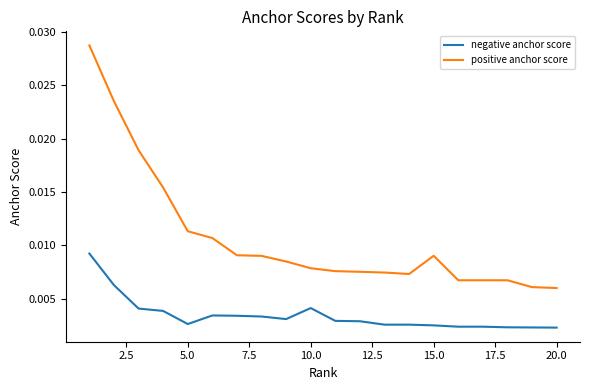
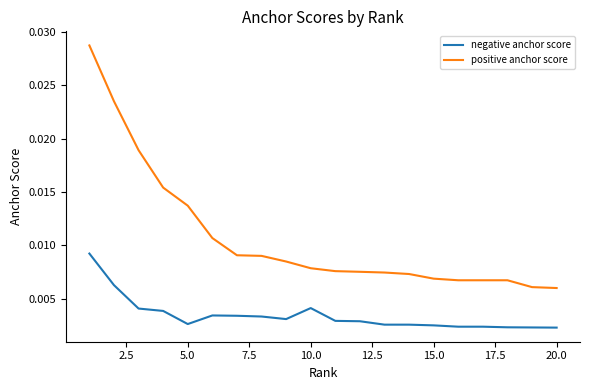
positive anchor score, 5.0: 0.0113 -> 0.0137
positive anchor score, 15.0: 0.0090 -> 0.0069
